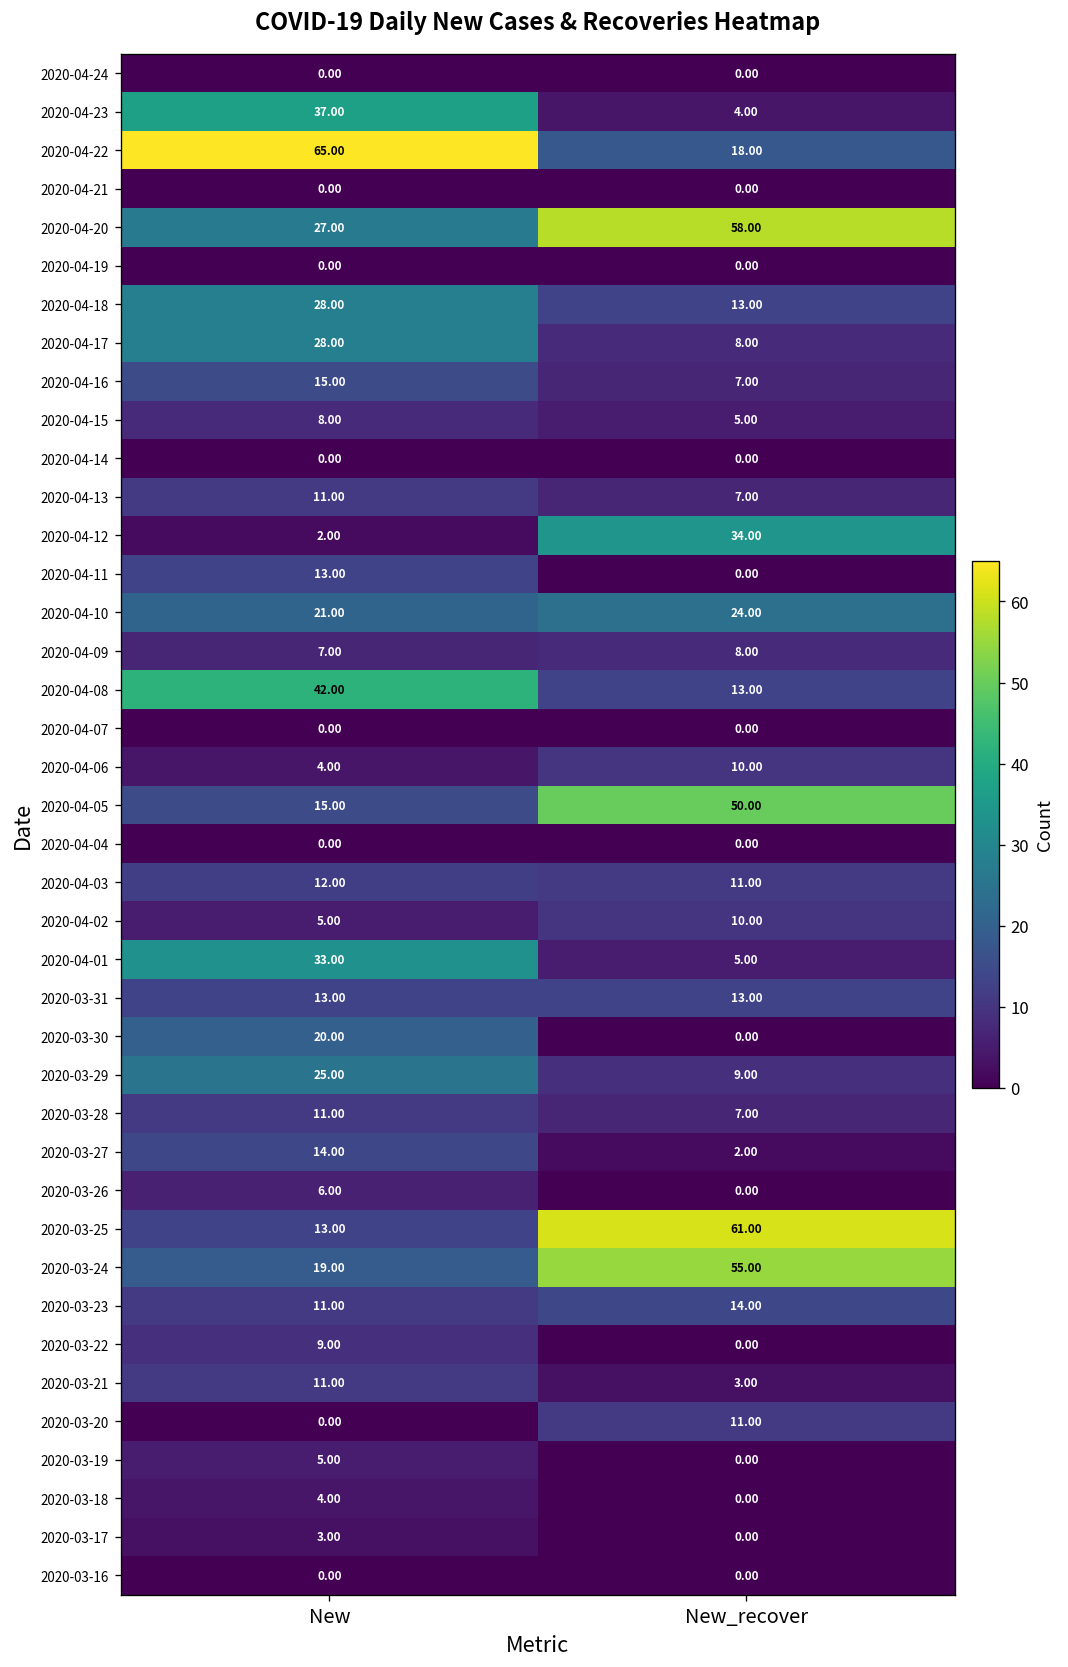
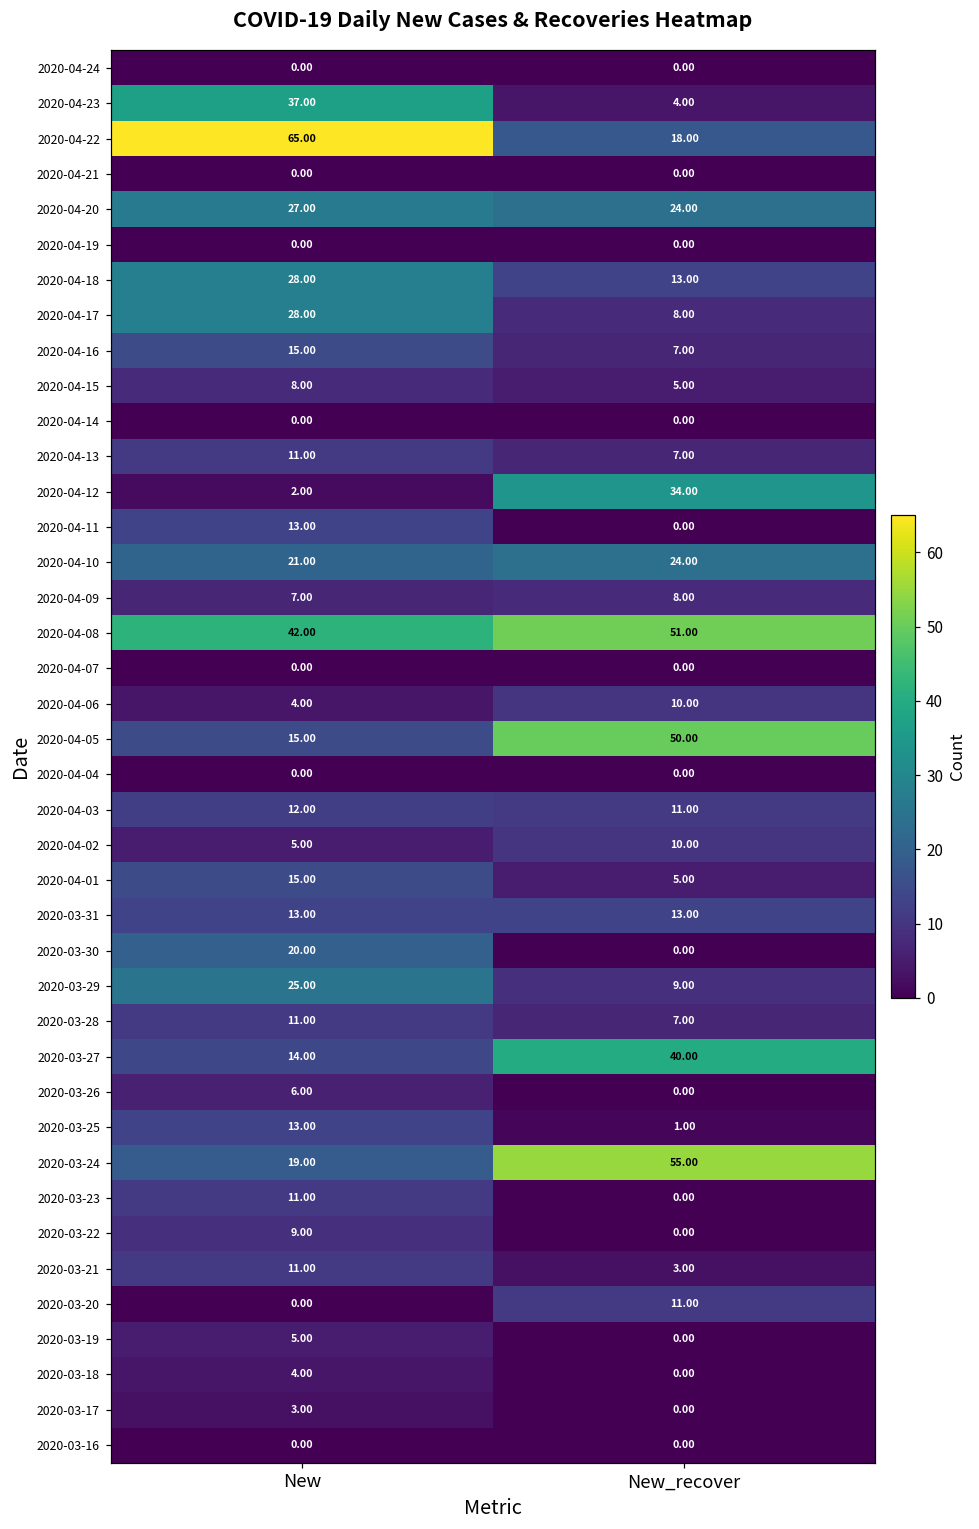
2020-04-20, New_recover: 58.00 -> 24.00
2020-04-08, New_recover: 13.00 -> 51.00
2020-04-01, New: 33.00 -> 15.00
2020-03-27, New_recover: 2.00 -> 40.00
2020-03-25, New_recover: 61.00 -> 1.00
2020-03-23, New_recover: 14.00 -> 0.00
